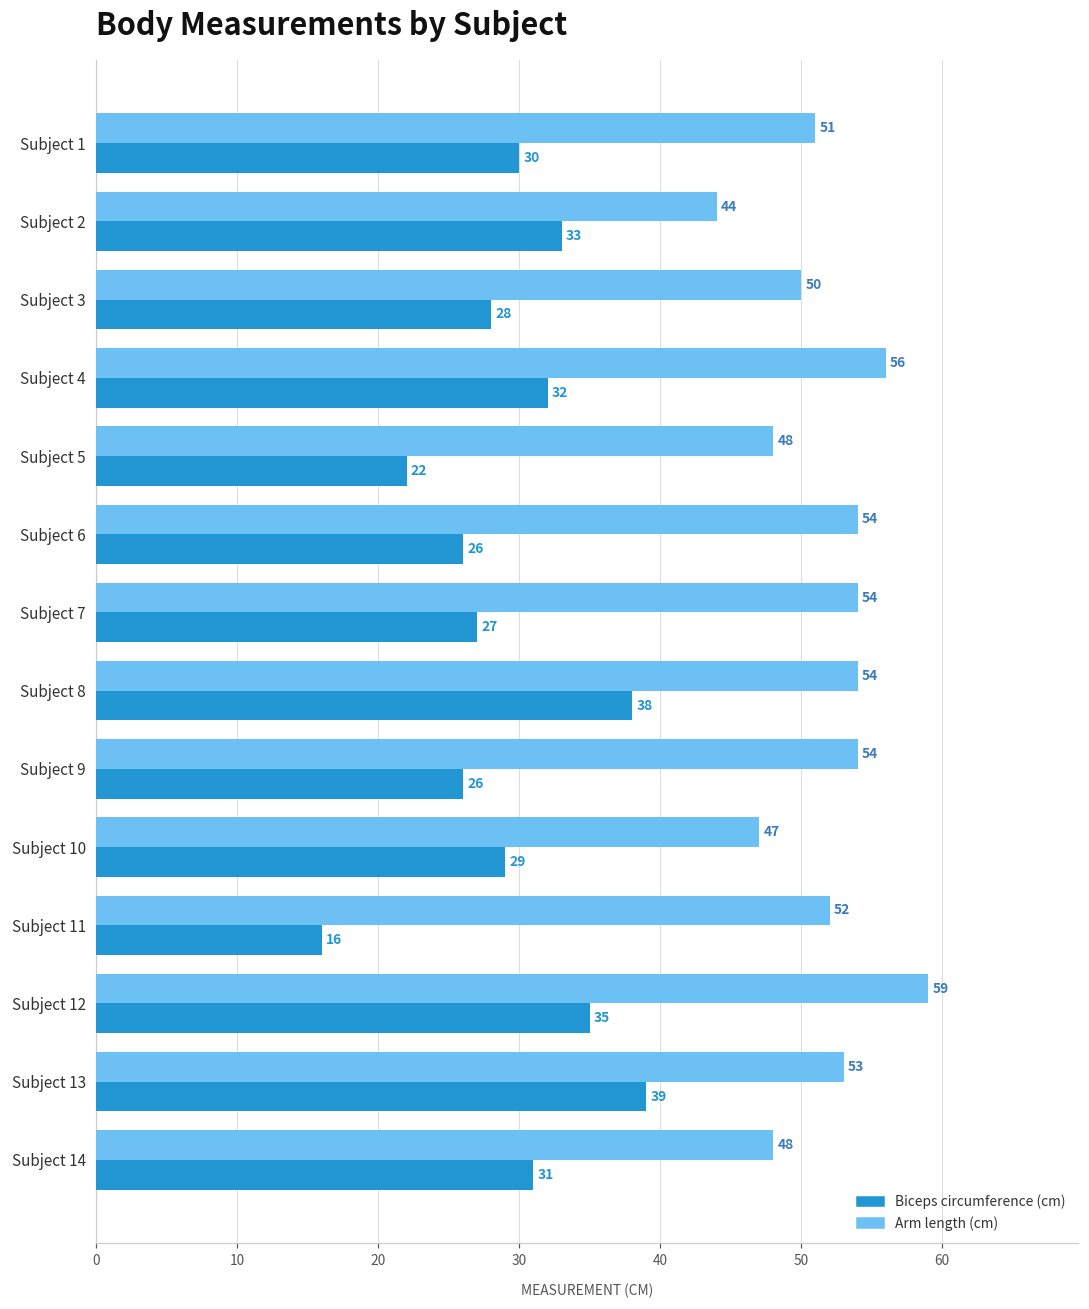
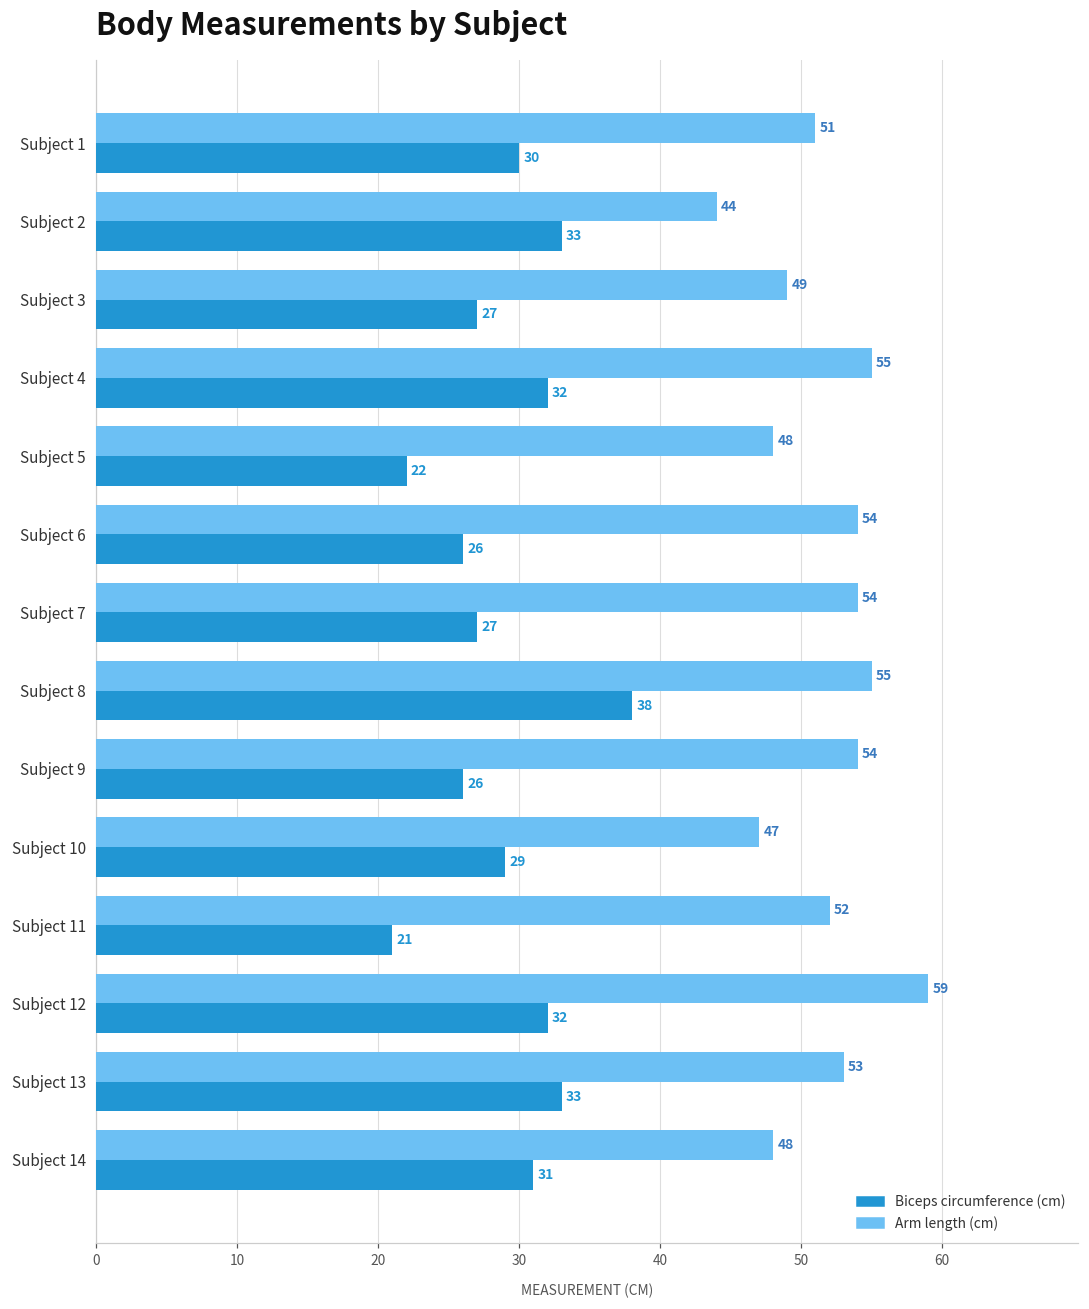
Arm length (cm), Subject 3: 50 -> 49
Biceps circumference (cm), Subject 3: 28 -> 27
Arm length (cm), Subject 4: 56 -> 55
Arm length (cm), Subject 8: 54 -> 55
Biceps circumference (cm), Subject 11: 16 -> 21
Biceps circumference (cm), Subject 12: 35 -> 32
Biceps circumference (cm), Subject 13: 39 -> 33
